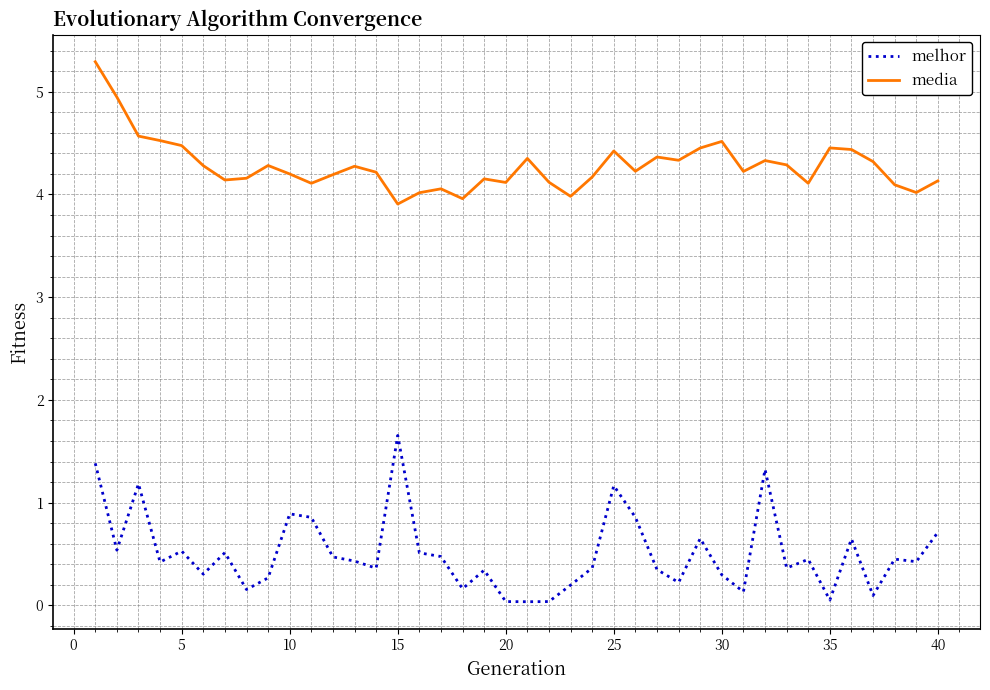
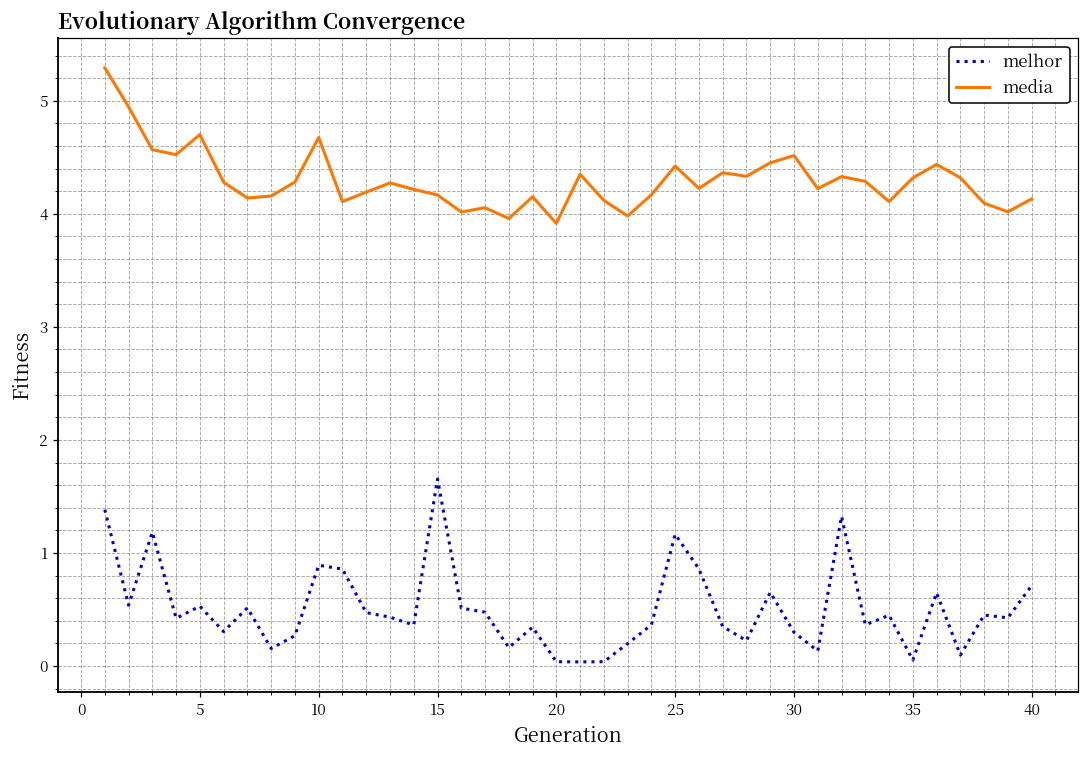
media, 5: 4.48 -> 4.70
media, 10: 4.20 -> 4.68
media, 15: 3.91 -> 4.17
media, 20: 4.12 -> 3.92
media, 35: 4.45 -> 4.32
